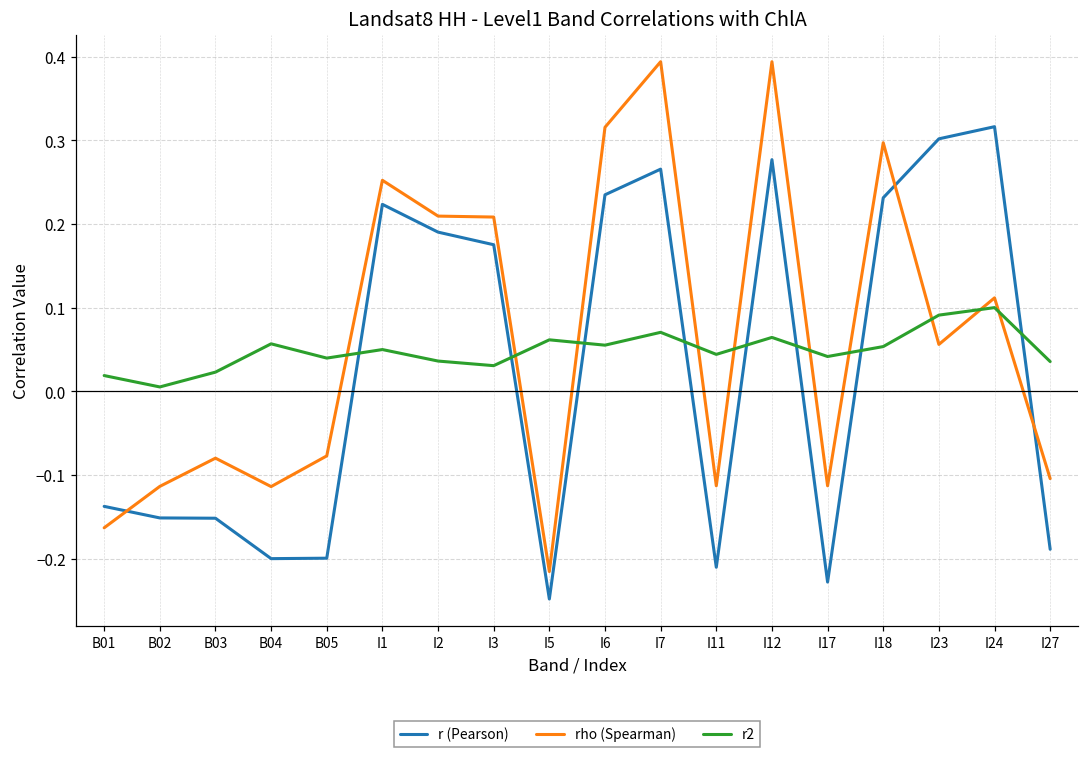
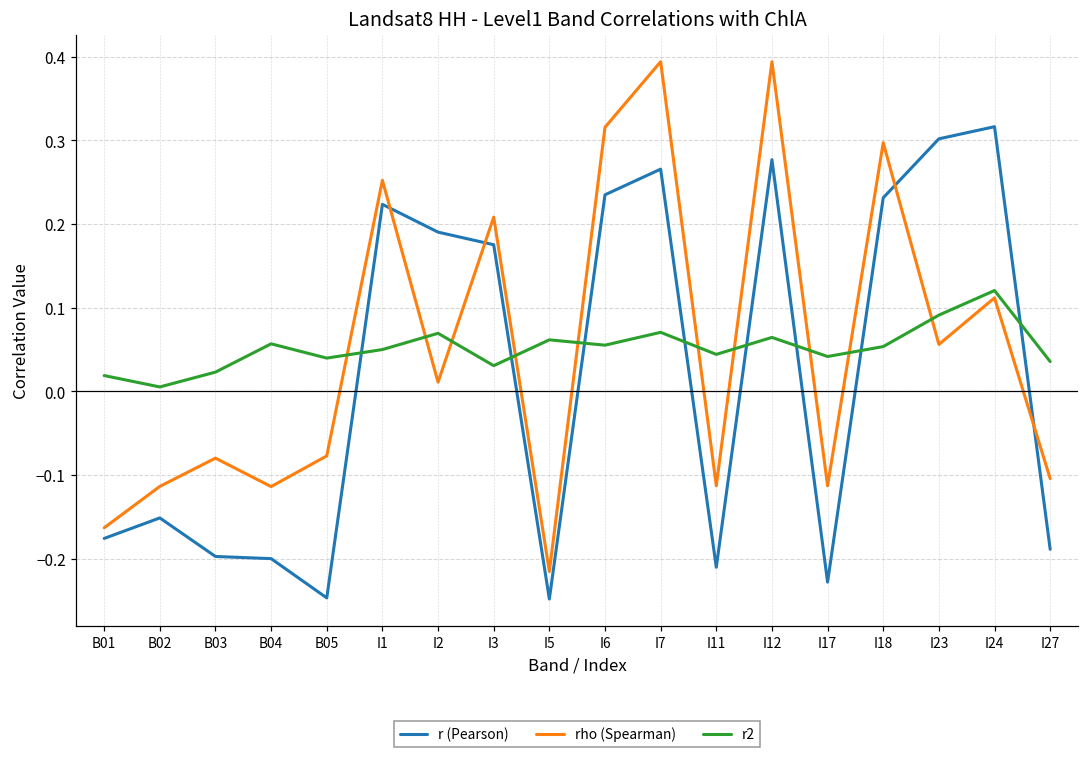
r (Pearson), B01: -0.14 -> -0.18
r (Pearson), B03: -0.15 -> -0.20
r (Pearson), B05: -0.20 -> -0.25
rho (Spearman), I2: 0.21 -> 0.01
r2, I2: 0.04 -> 0.07
r2, I24: 0.10 -> 0.12
